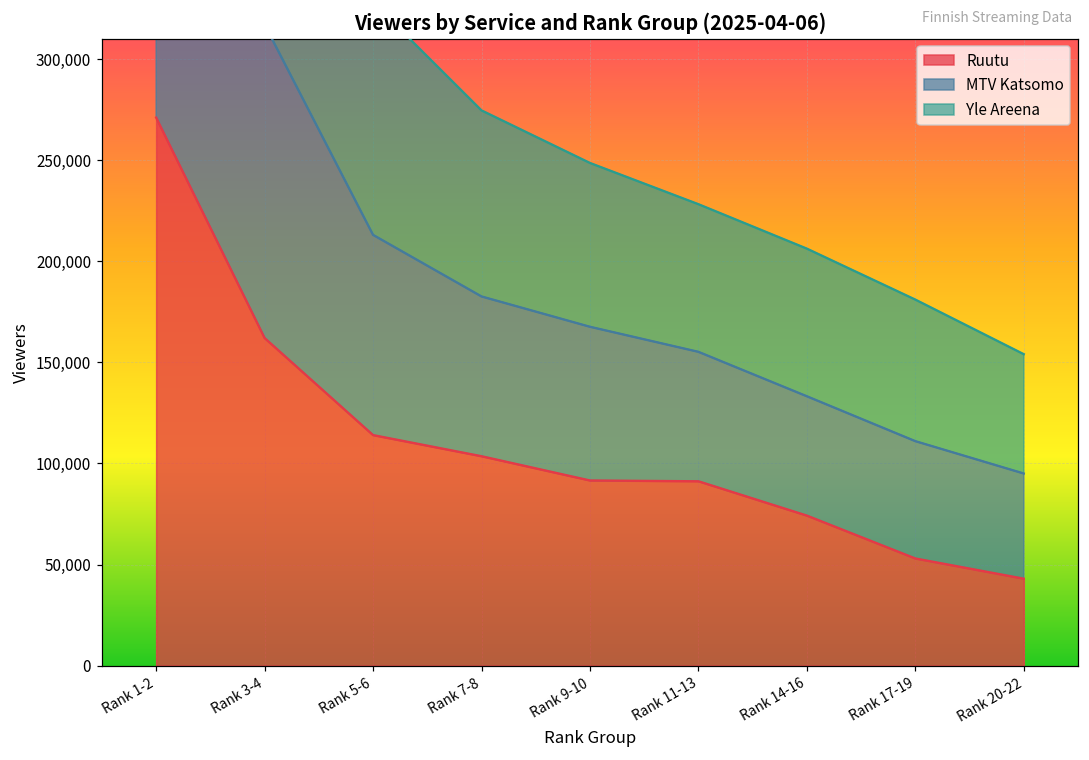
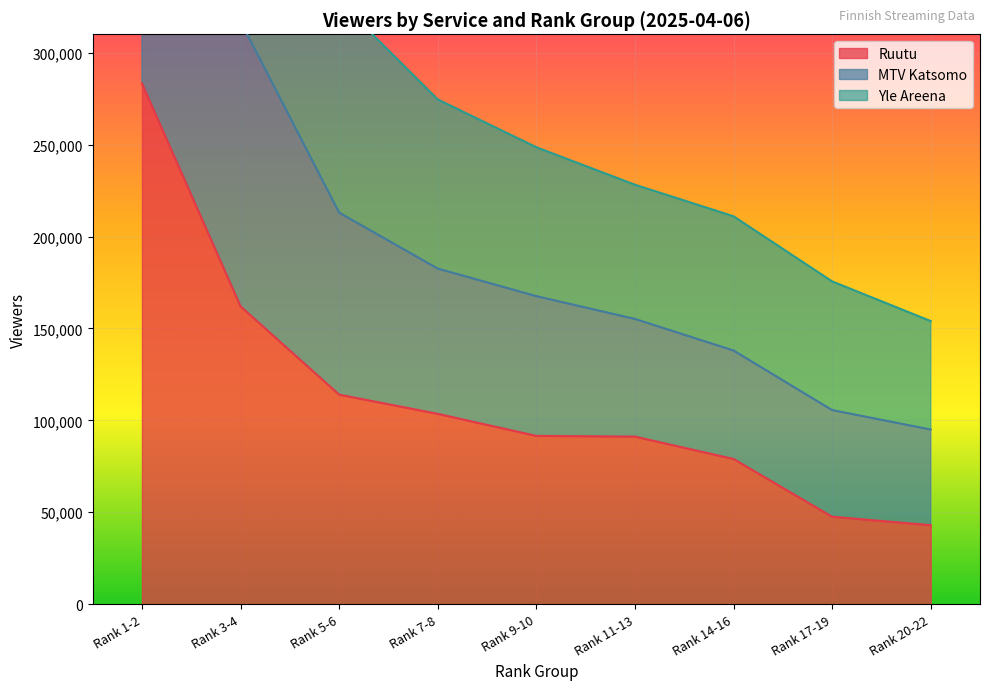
Ruutu, Rank 1-2: 271,000 -> 283,000
Ruutu, Rank 14-16: 74,000 -> 79,000
Ruutu, Rank 17-19: 53,000 -> 48,000
